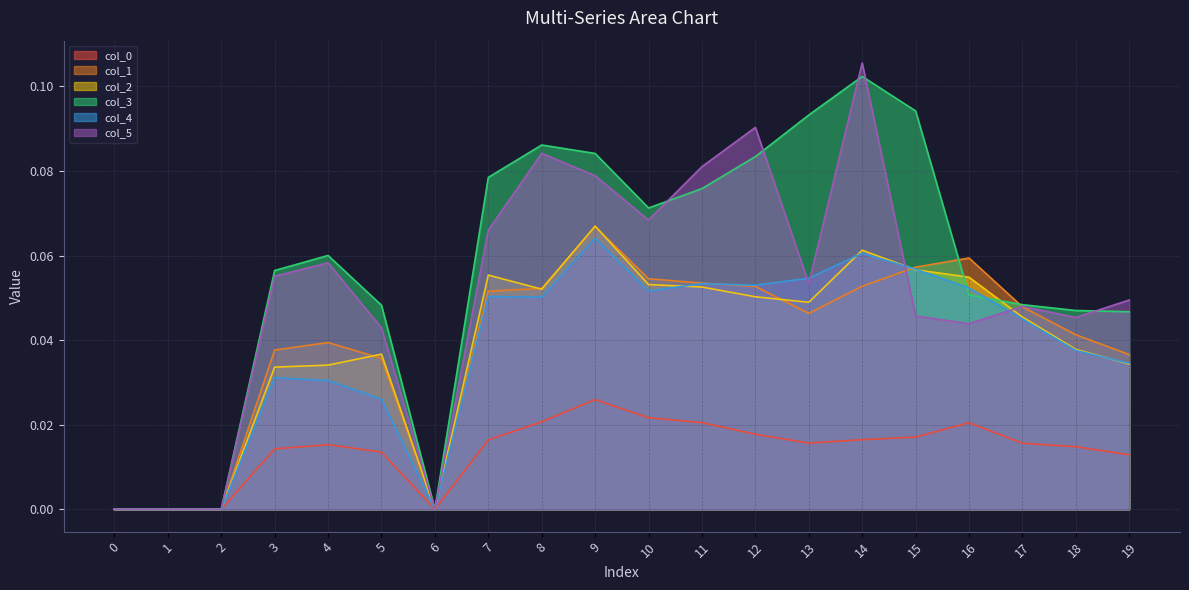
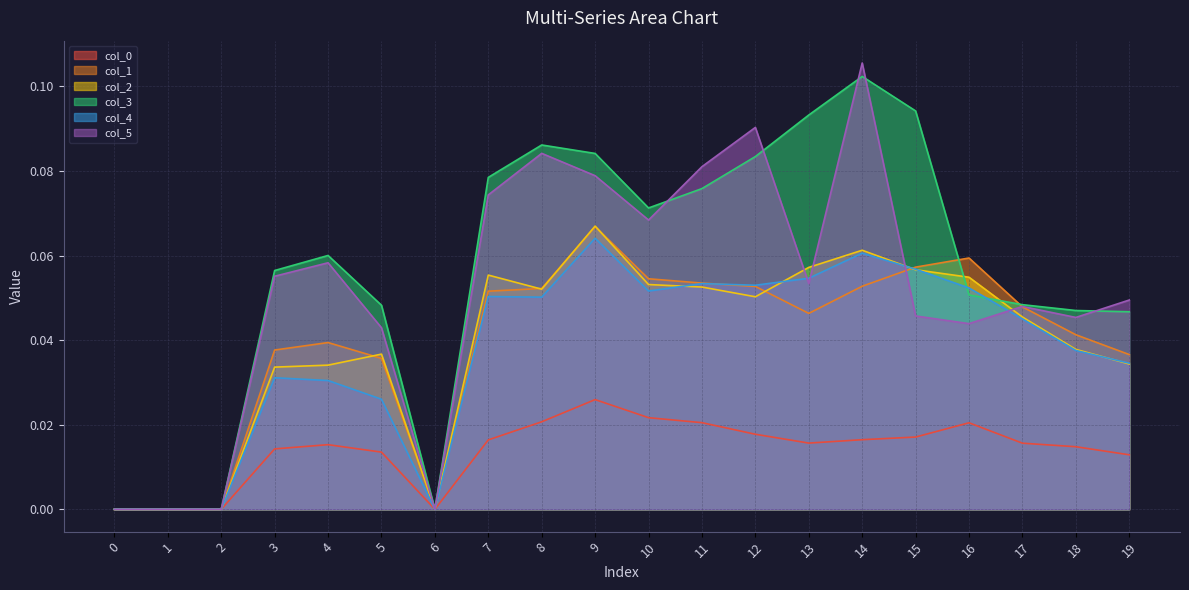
col_5, 7: 0.066 -> 0.074
col_2, 13: 0.049 -> 0.057
